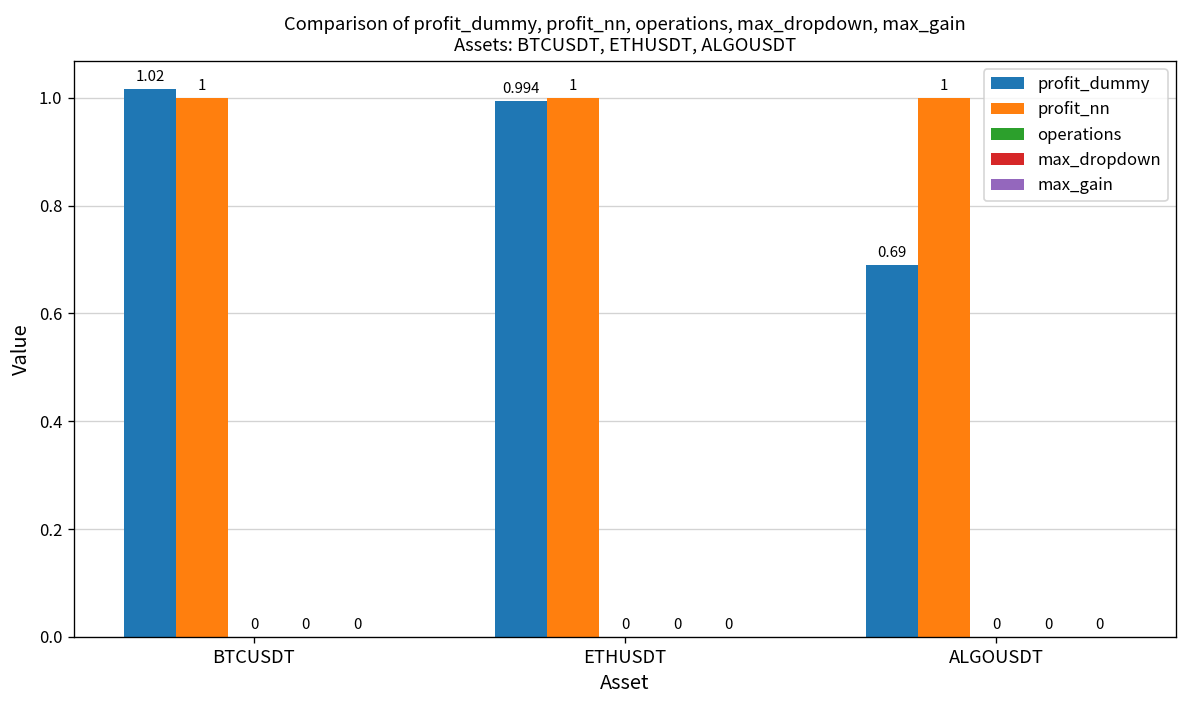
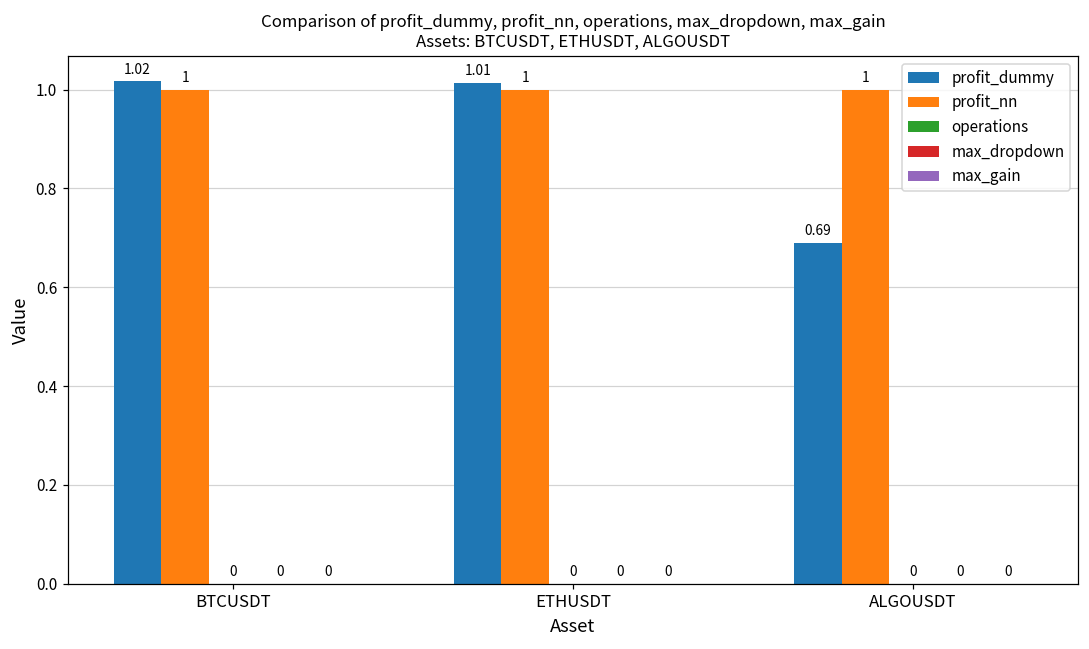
profit_dummy, ETHUSDT: 0.994 -> 1.01
